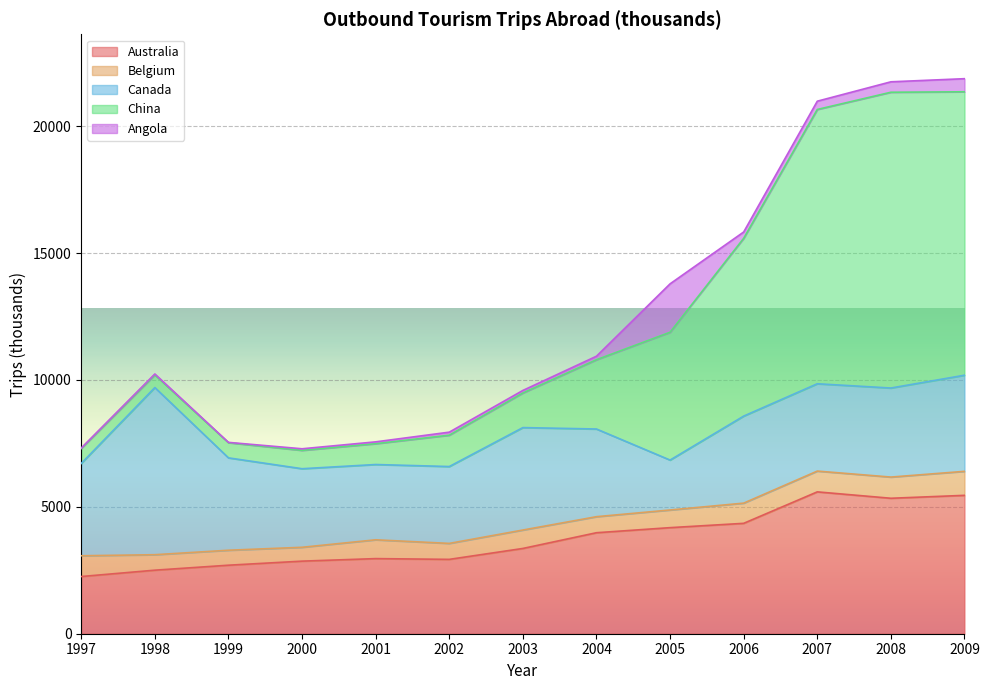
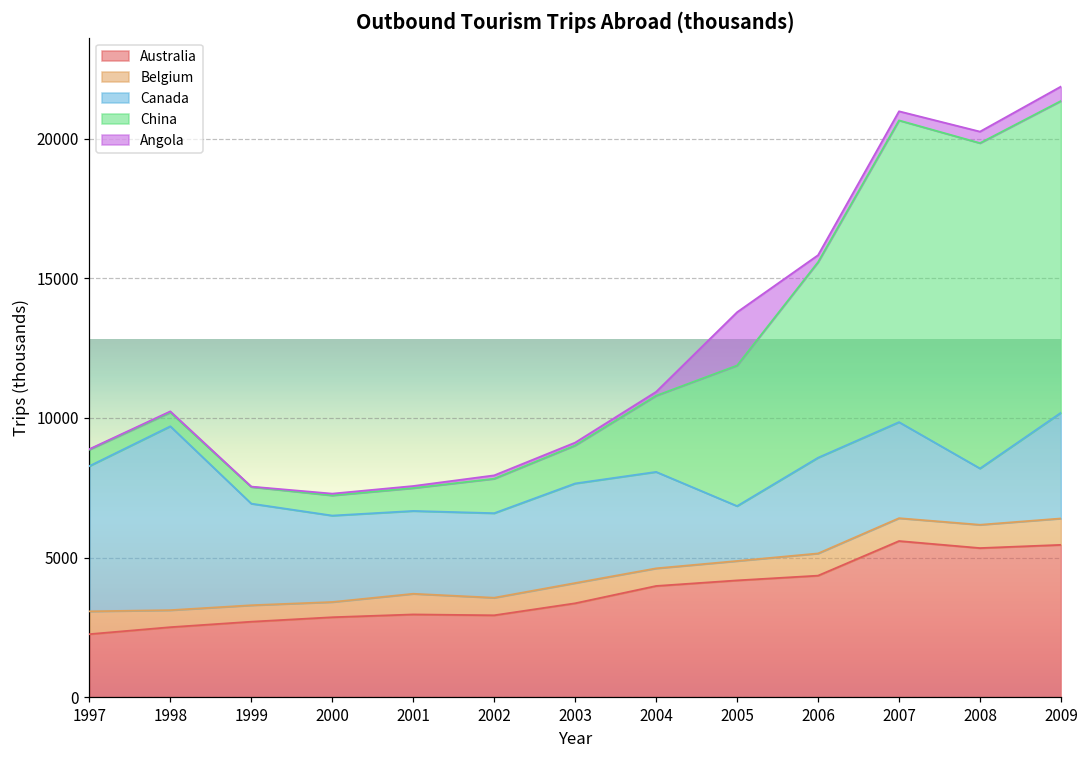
Canada, 1997: 3600 -> 5200
Canada, 2003: 4000 -> 3600
Canada, 2008: 3500 -> 2000
